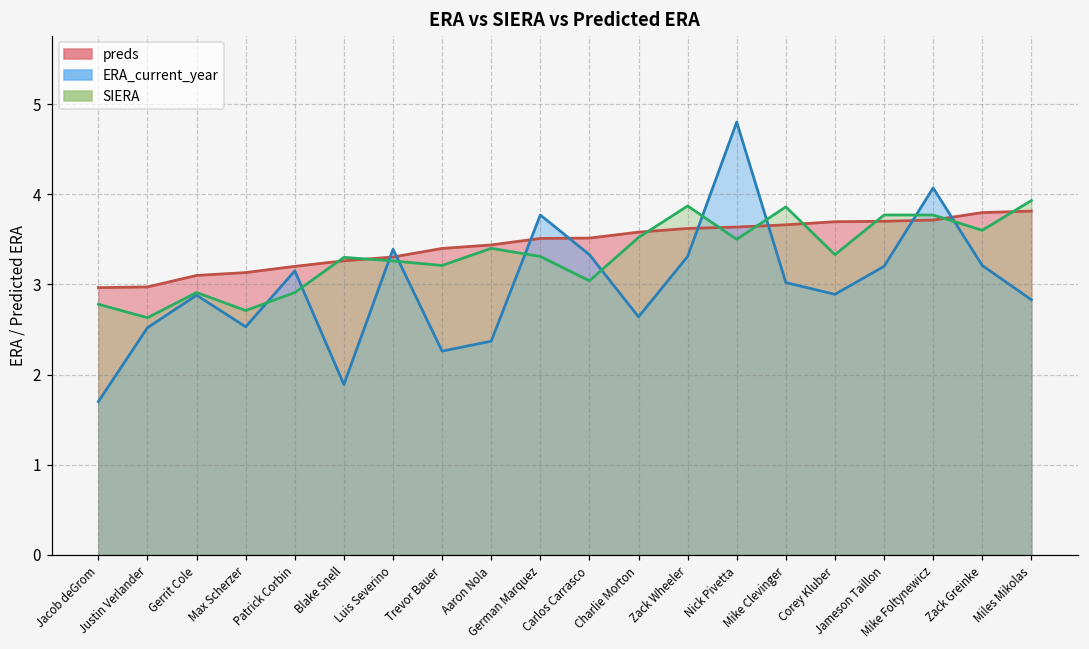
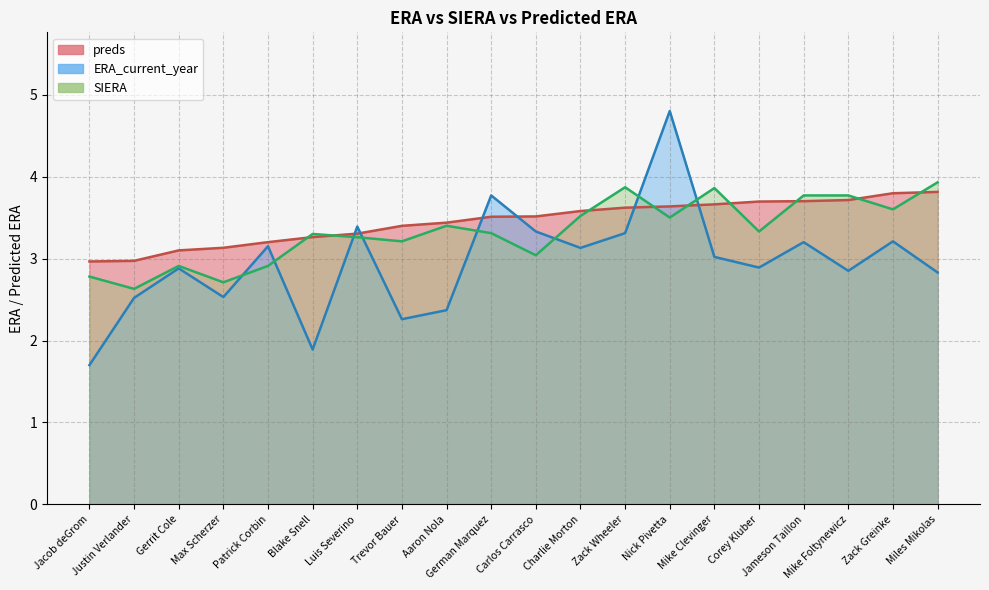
ERA_current_year, Charlie Morton: 2.6 -> 3.1
ERA_current_year, Mike Foltynewicz: 4.1 -> 2.9
